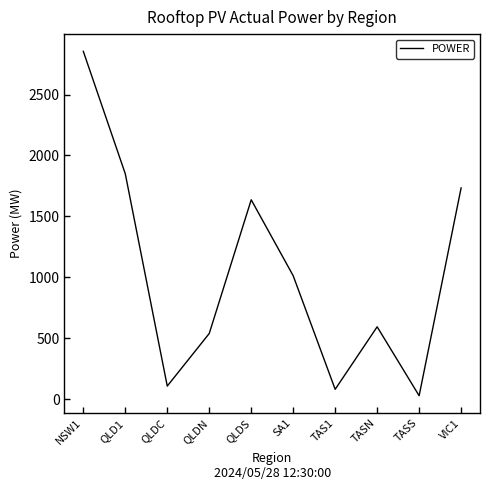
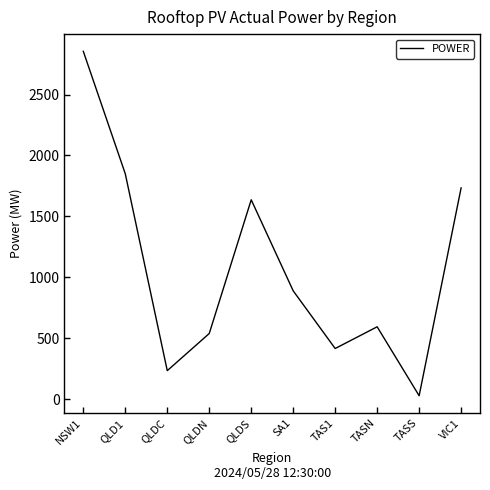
QLDC: 110 -> 230
SA1: 1010 -> 890
TAS1: 80 -> 420
